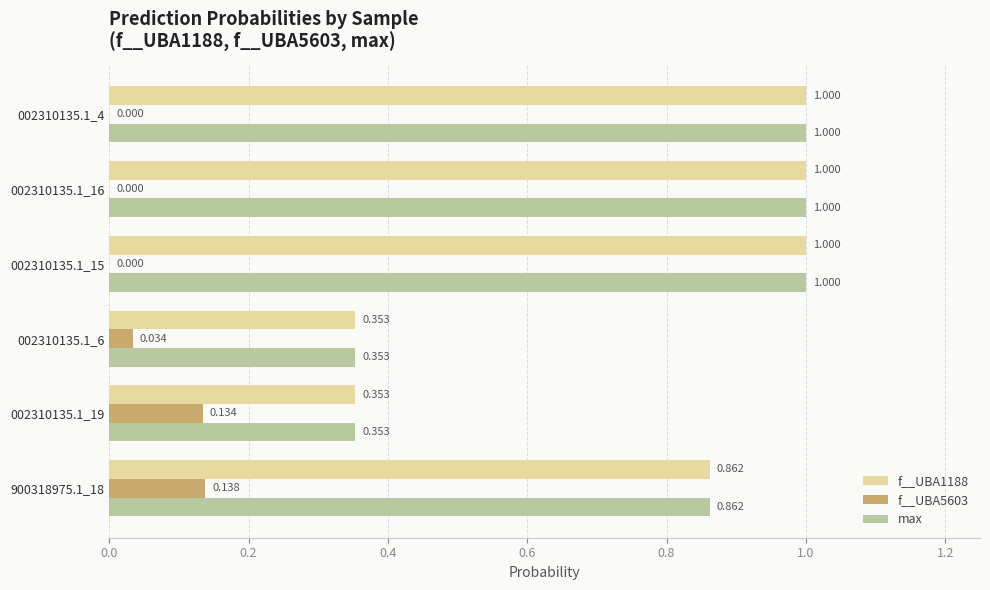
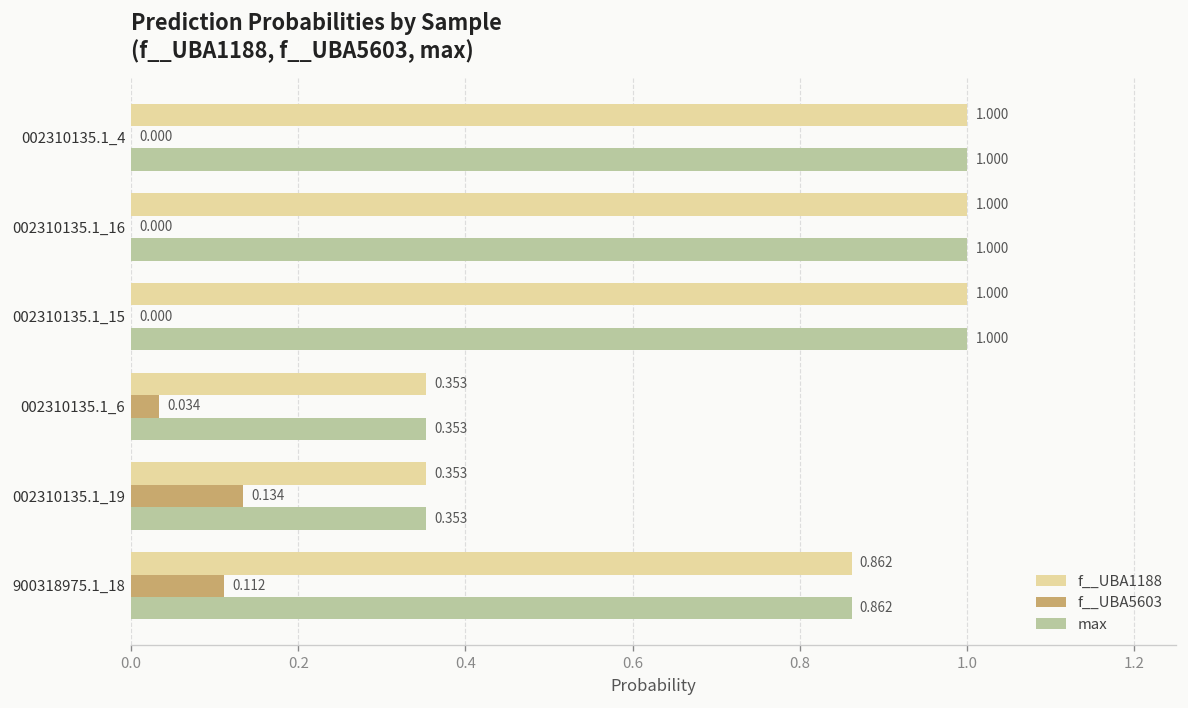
f__UBA5603, 900318975.1_18: 0.138 -> 0.112
